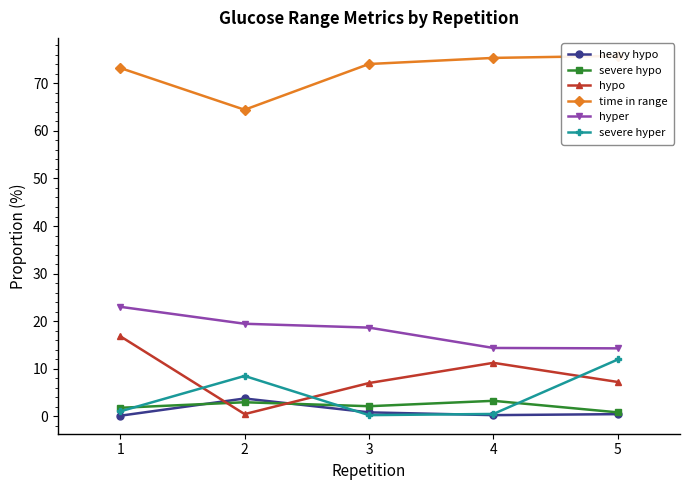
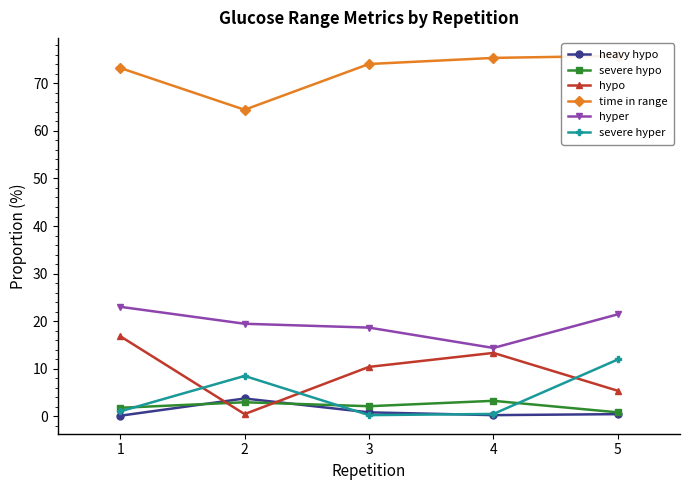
hypo, 3: 7 -> 10
hypo, 4: 11 -> 13
hypo, 5: 7 -> 5
hyper, 5: 14 -> 21
